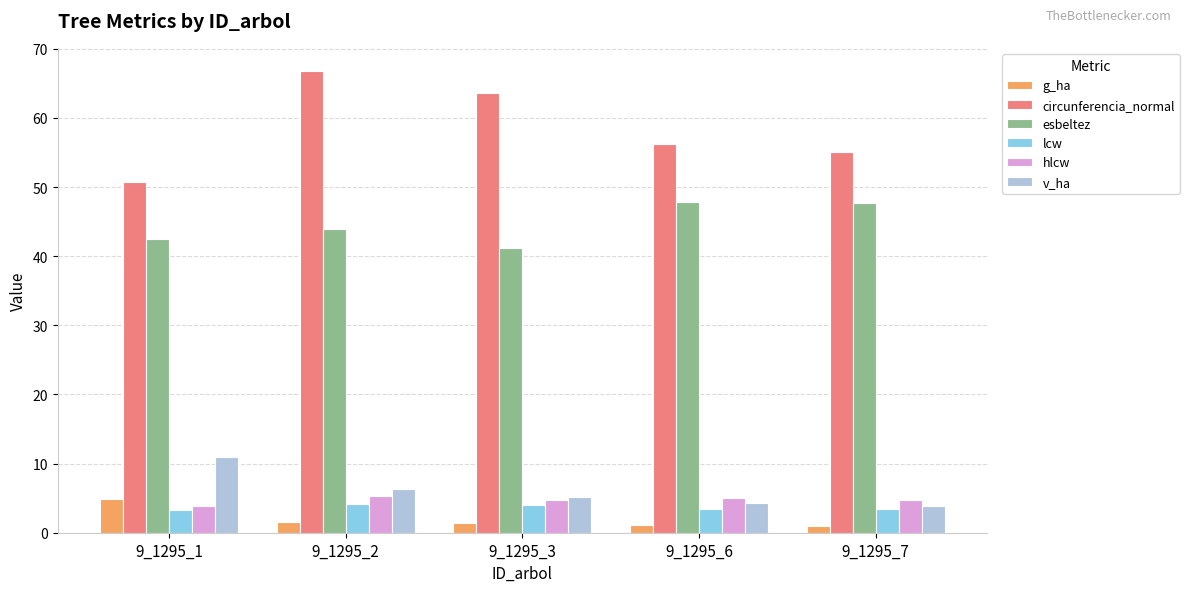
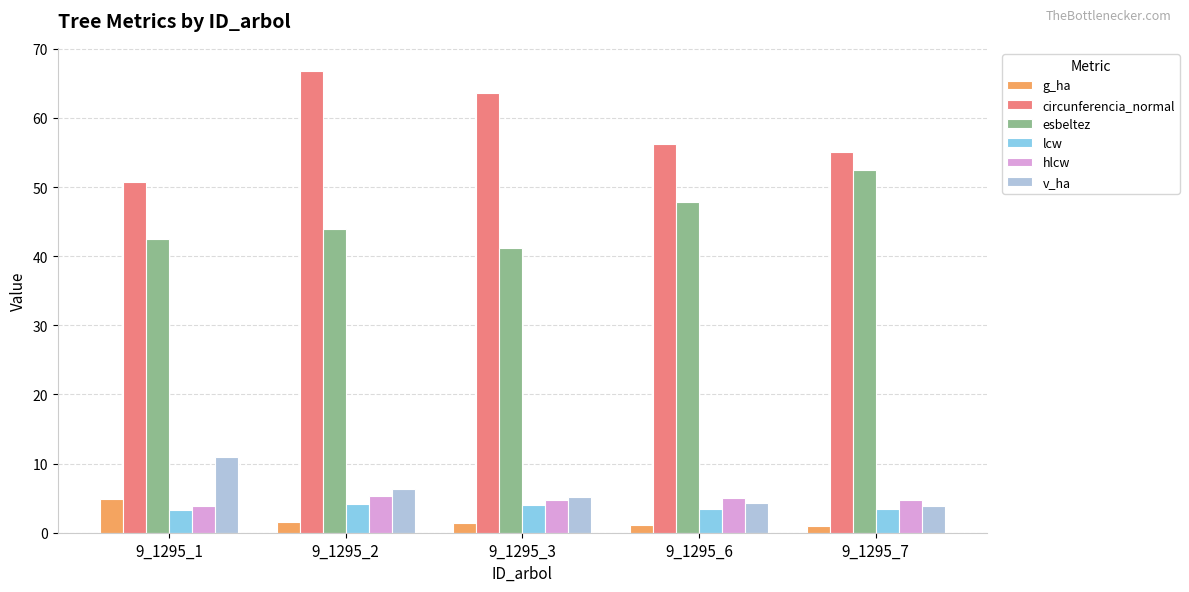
esbeltez, 9_1295_7: 48 -> 52
